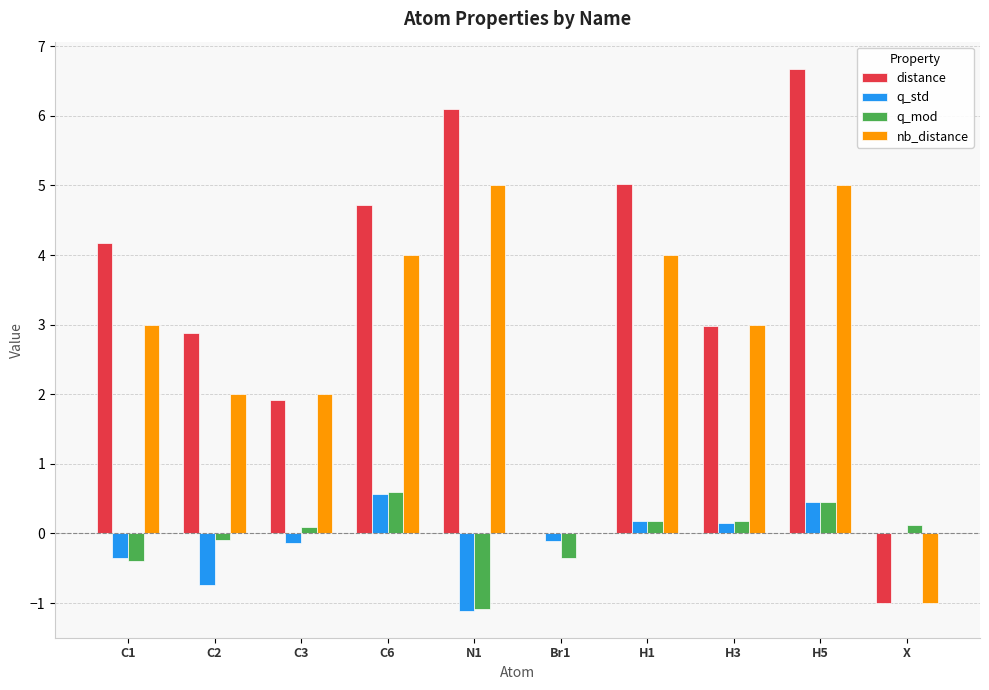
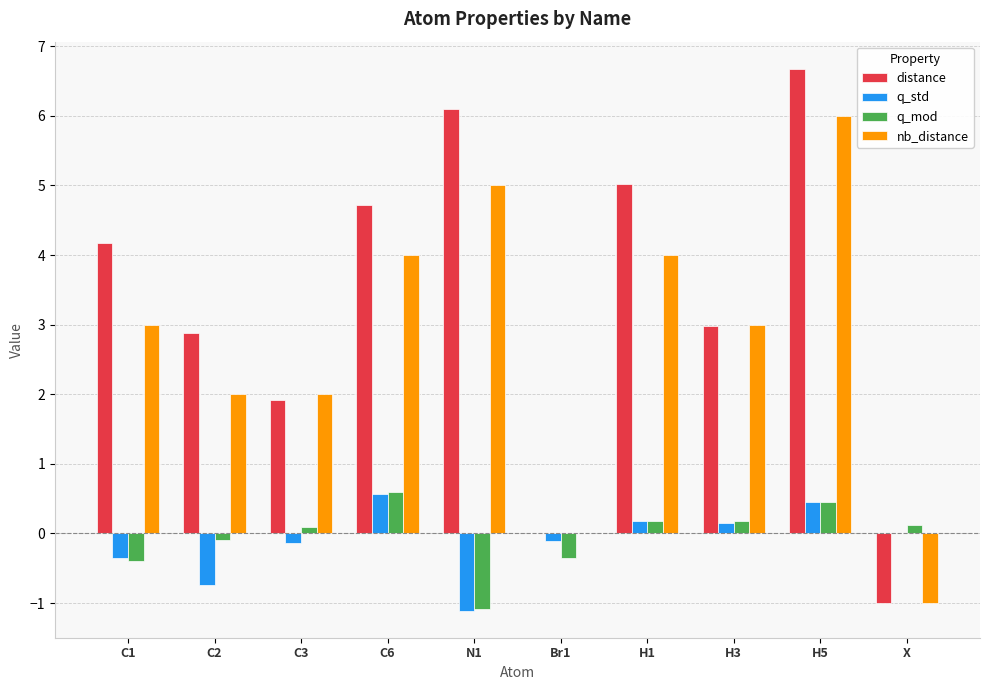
nb_distance, H5: 5 -> 6
